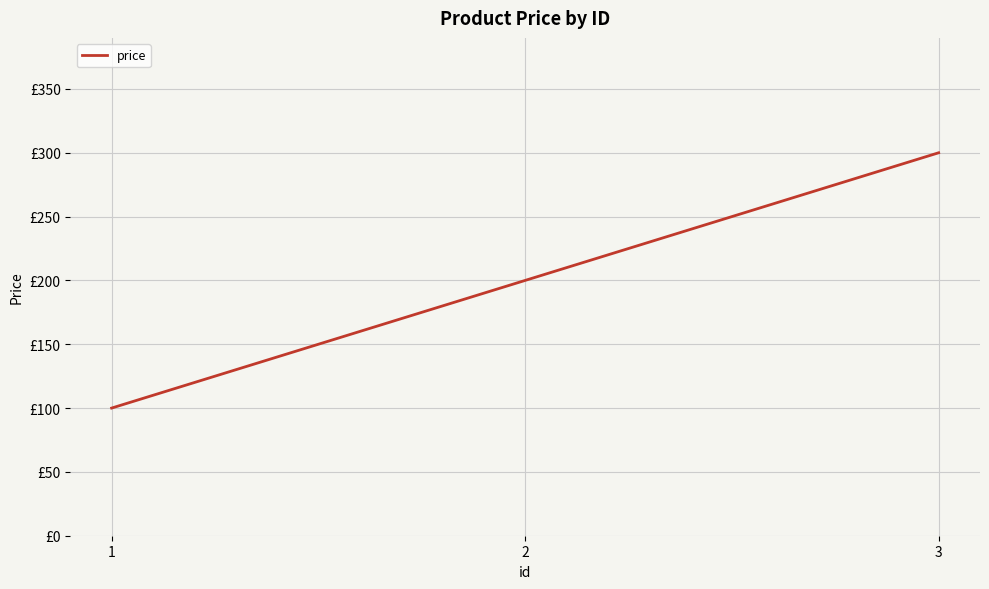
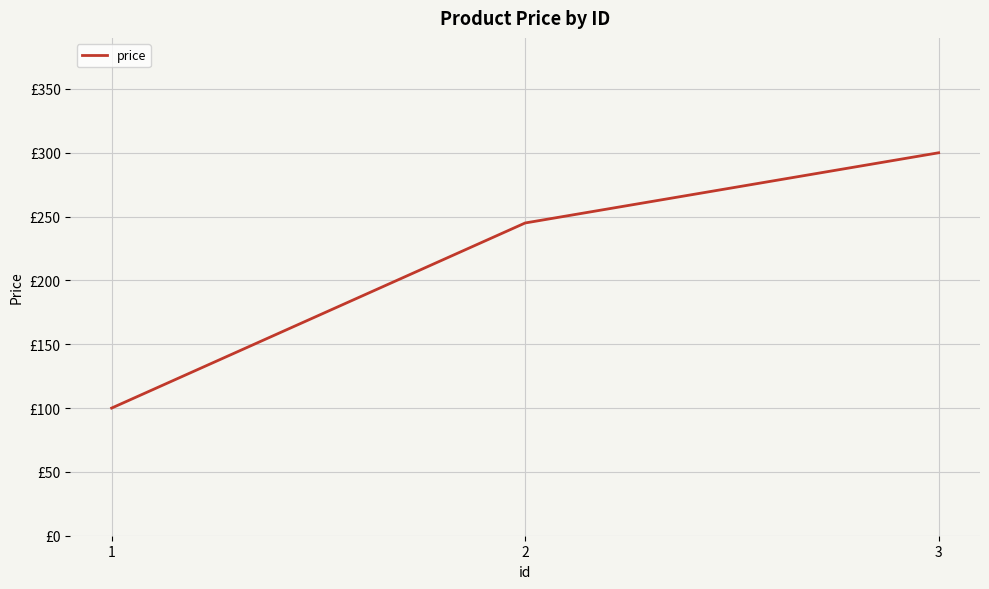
2: £200 -> £245
